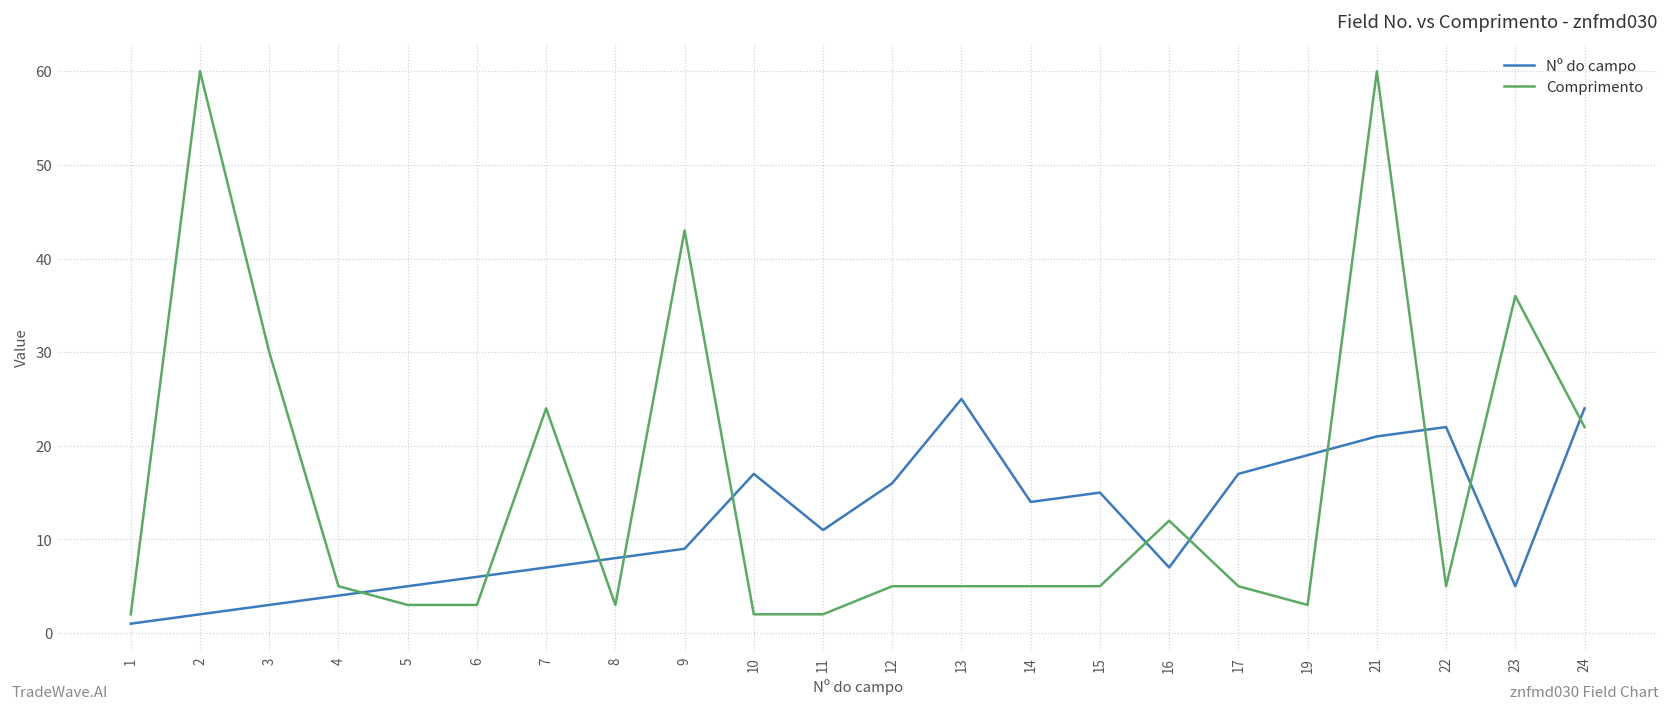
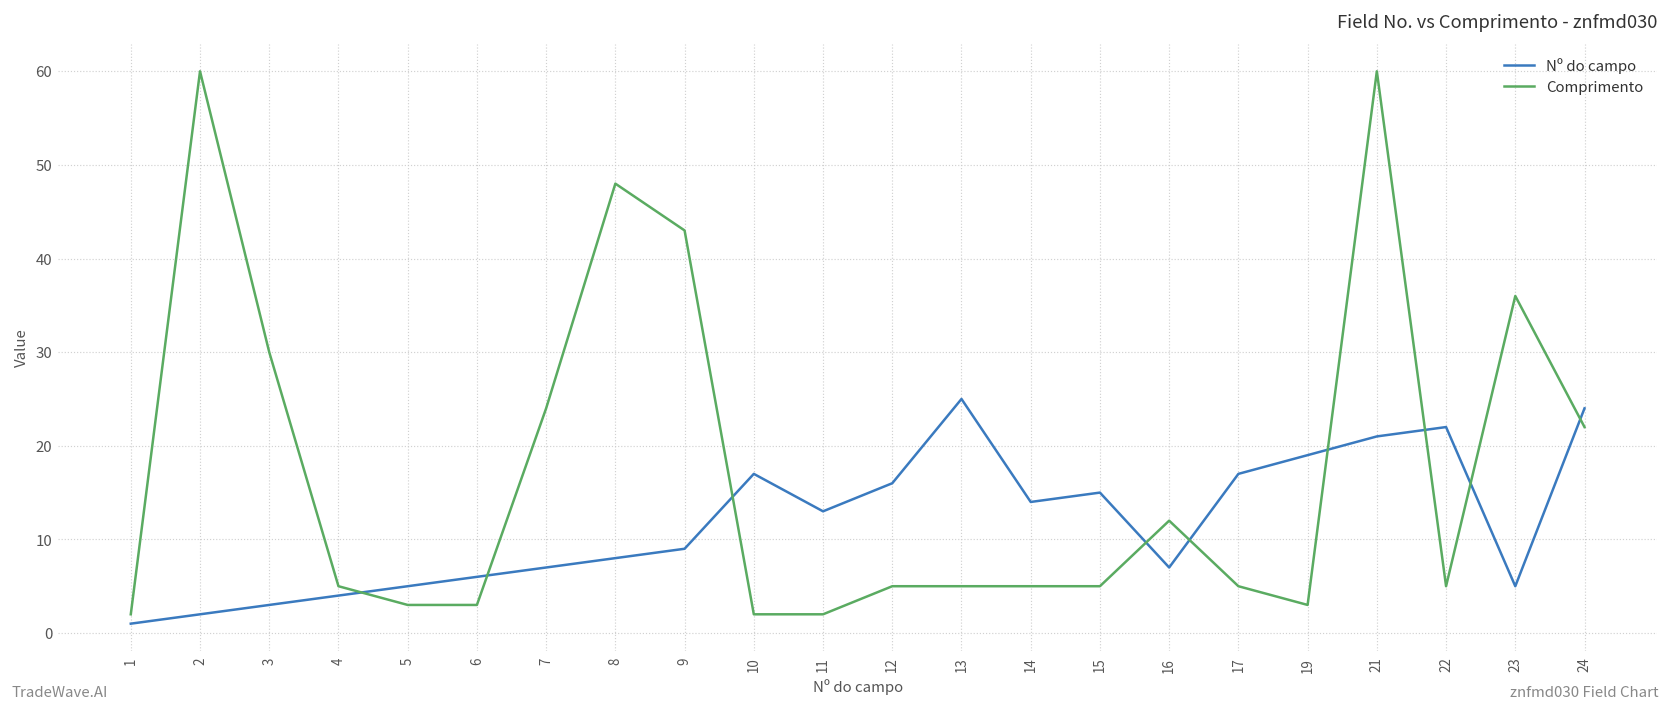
Comprimento, 8: 3 -> 48
Nº do campo, 11: 11 -> 13
